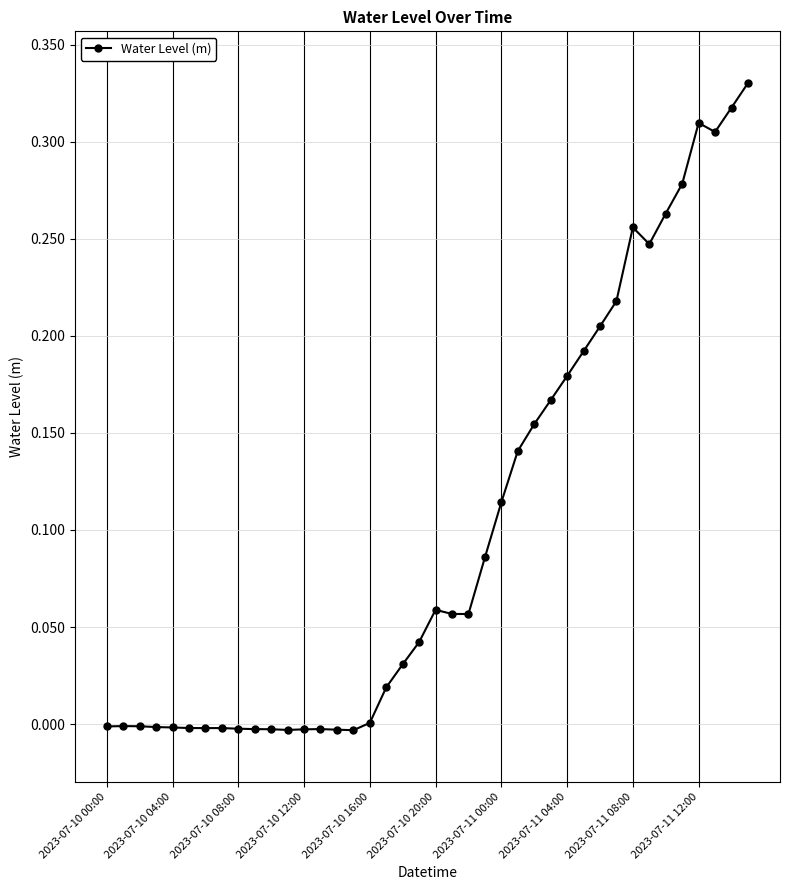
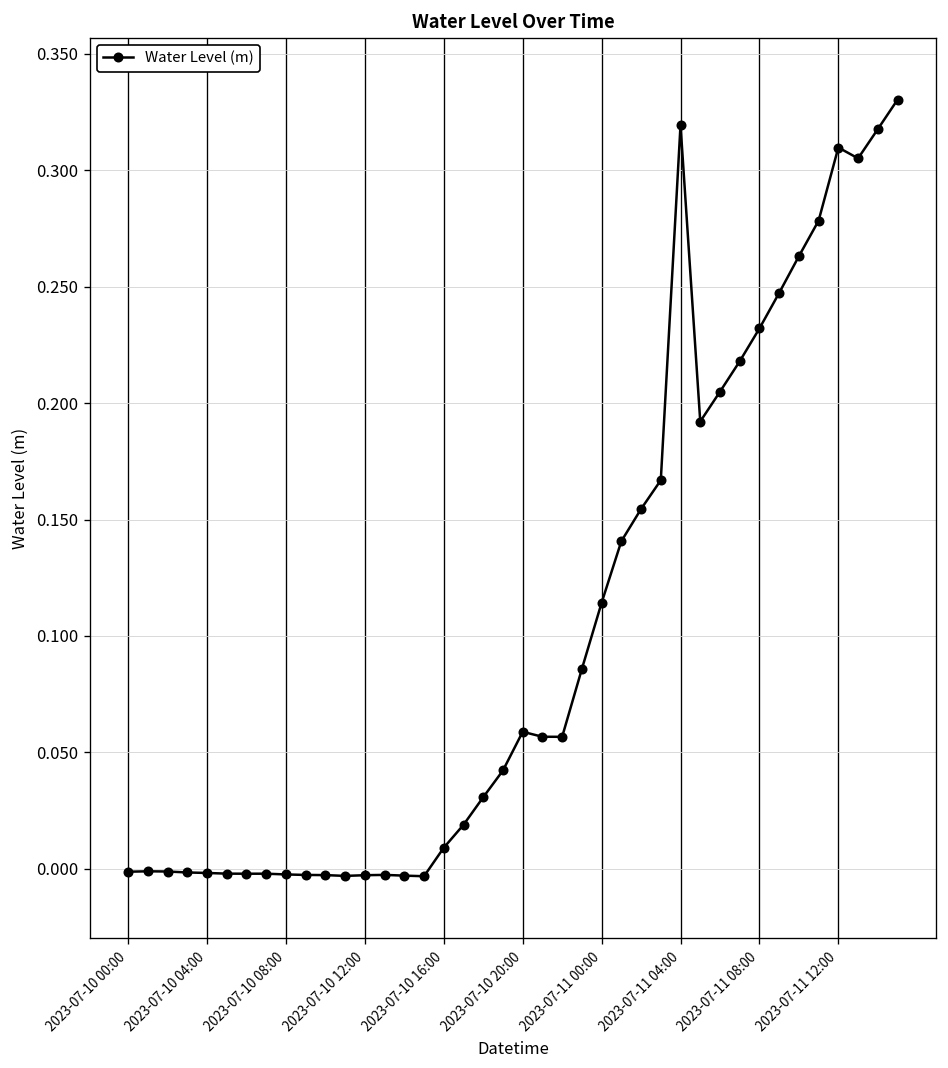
2023-07-10 16:00: 0.001 -> 0.009
2023-07-11 04:00: 0.179 -> 0.319
2023-07-11 08:00: 0.256 -> 0.232
